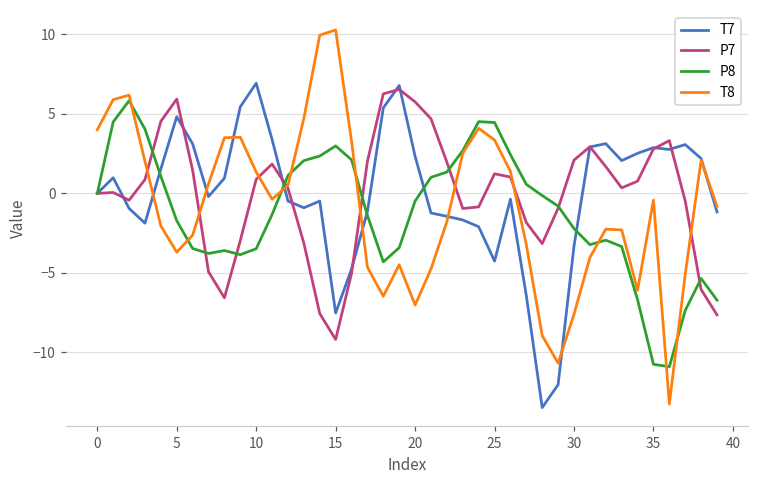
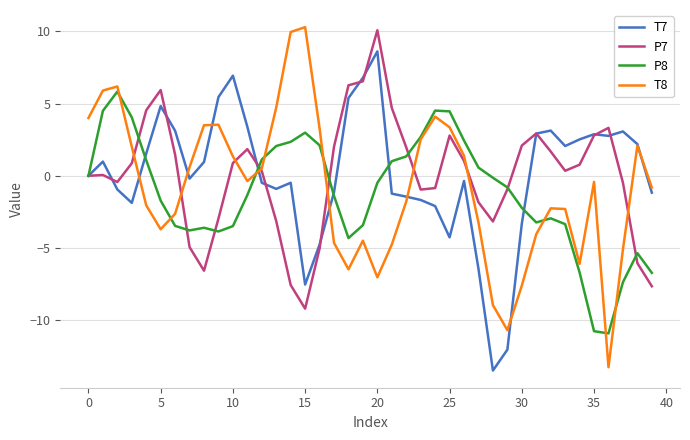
T7, 20: 2.3 -> 8.6
P7, 20: 5.8 -> 10.1
P7, 25: 1.2 -> 2.8
